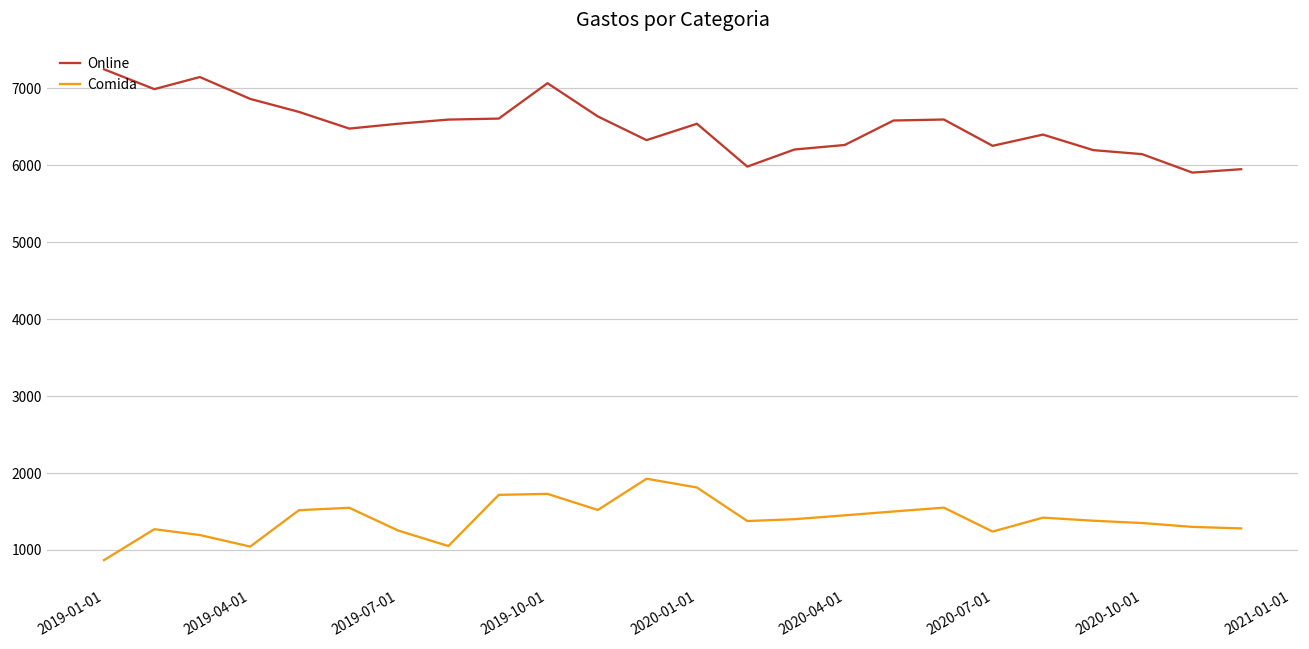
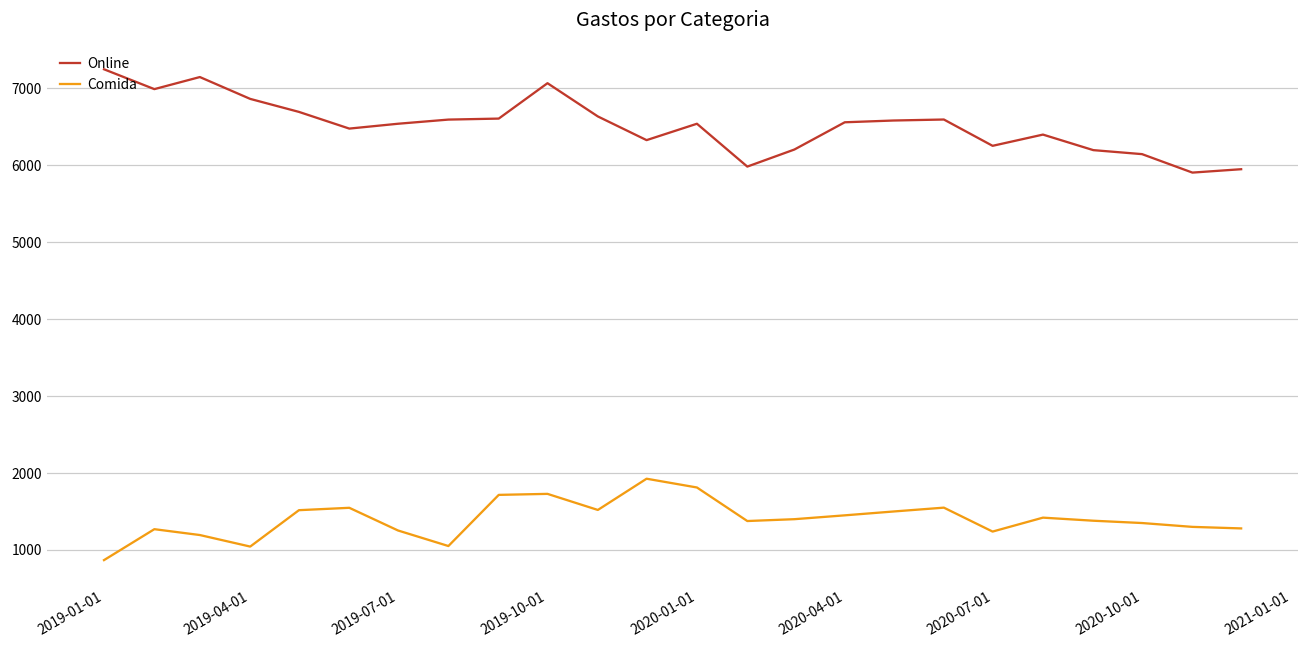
Online, 2020-04-01: 6300 -> 6600
